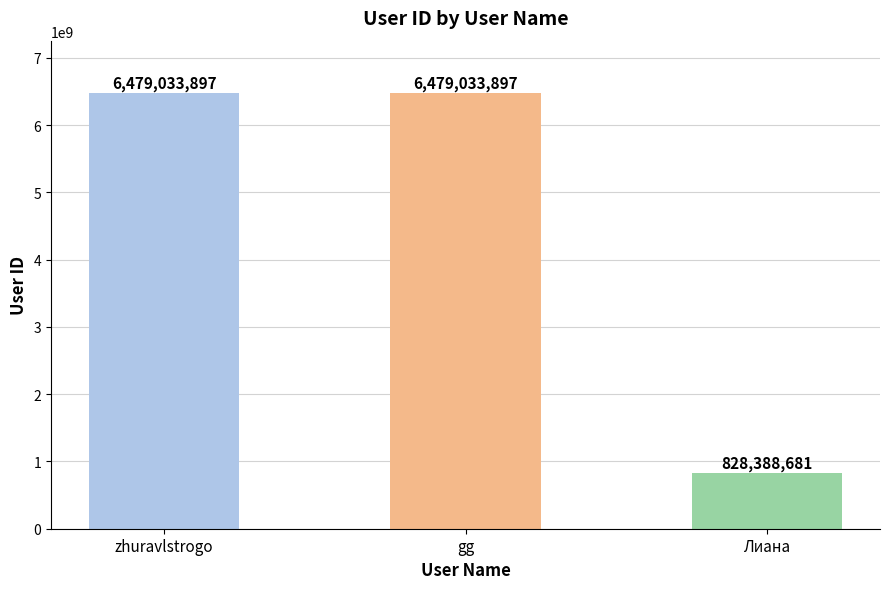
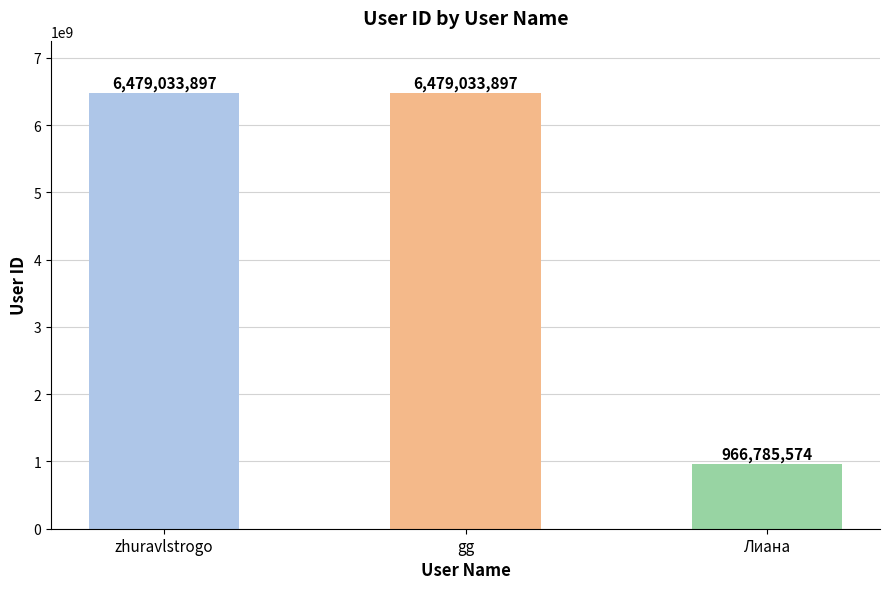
Лиана: 828,388,681 -> 966,785,574
